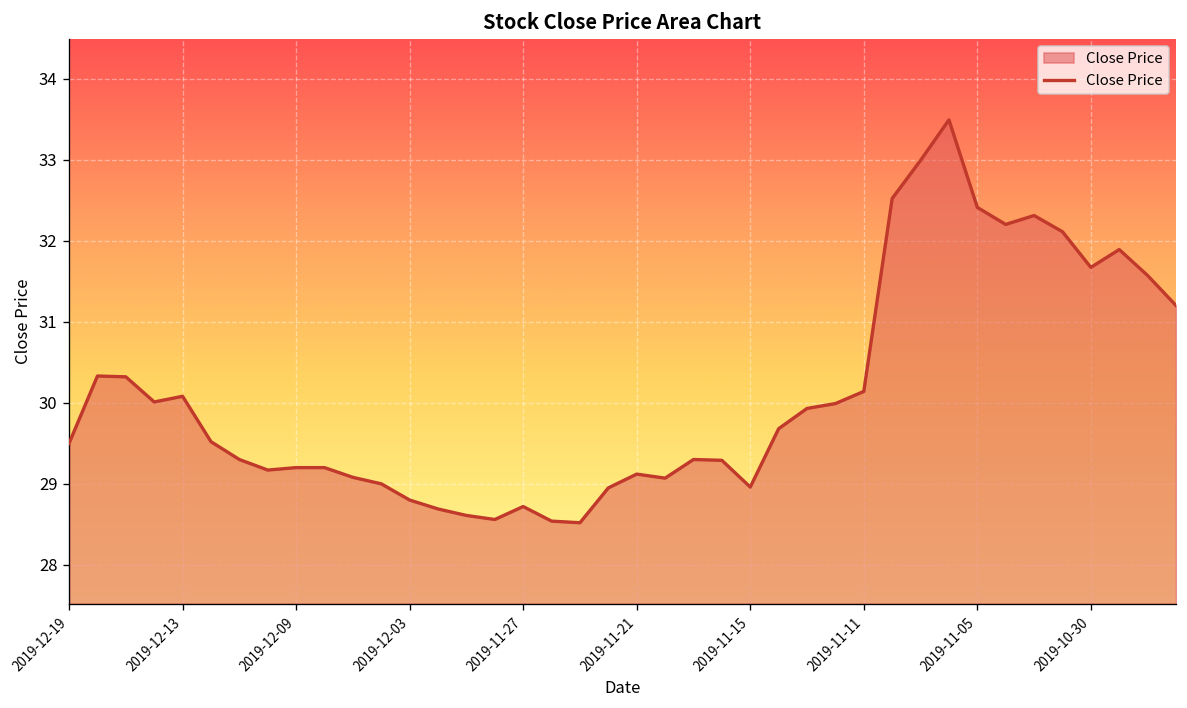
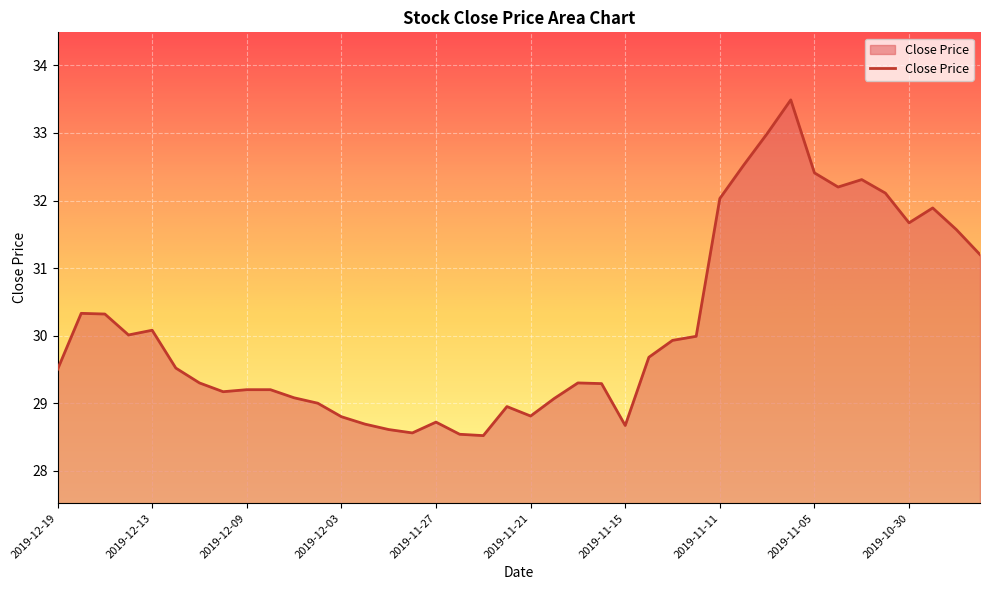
2019-11-21: 29.1 -> 28.8
2019-11-15: 29.0 -> 28.7
2019-11-11: 30.1 -> 32.0
